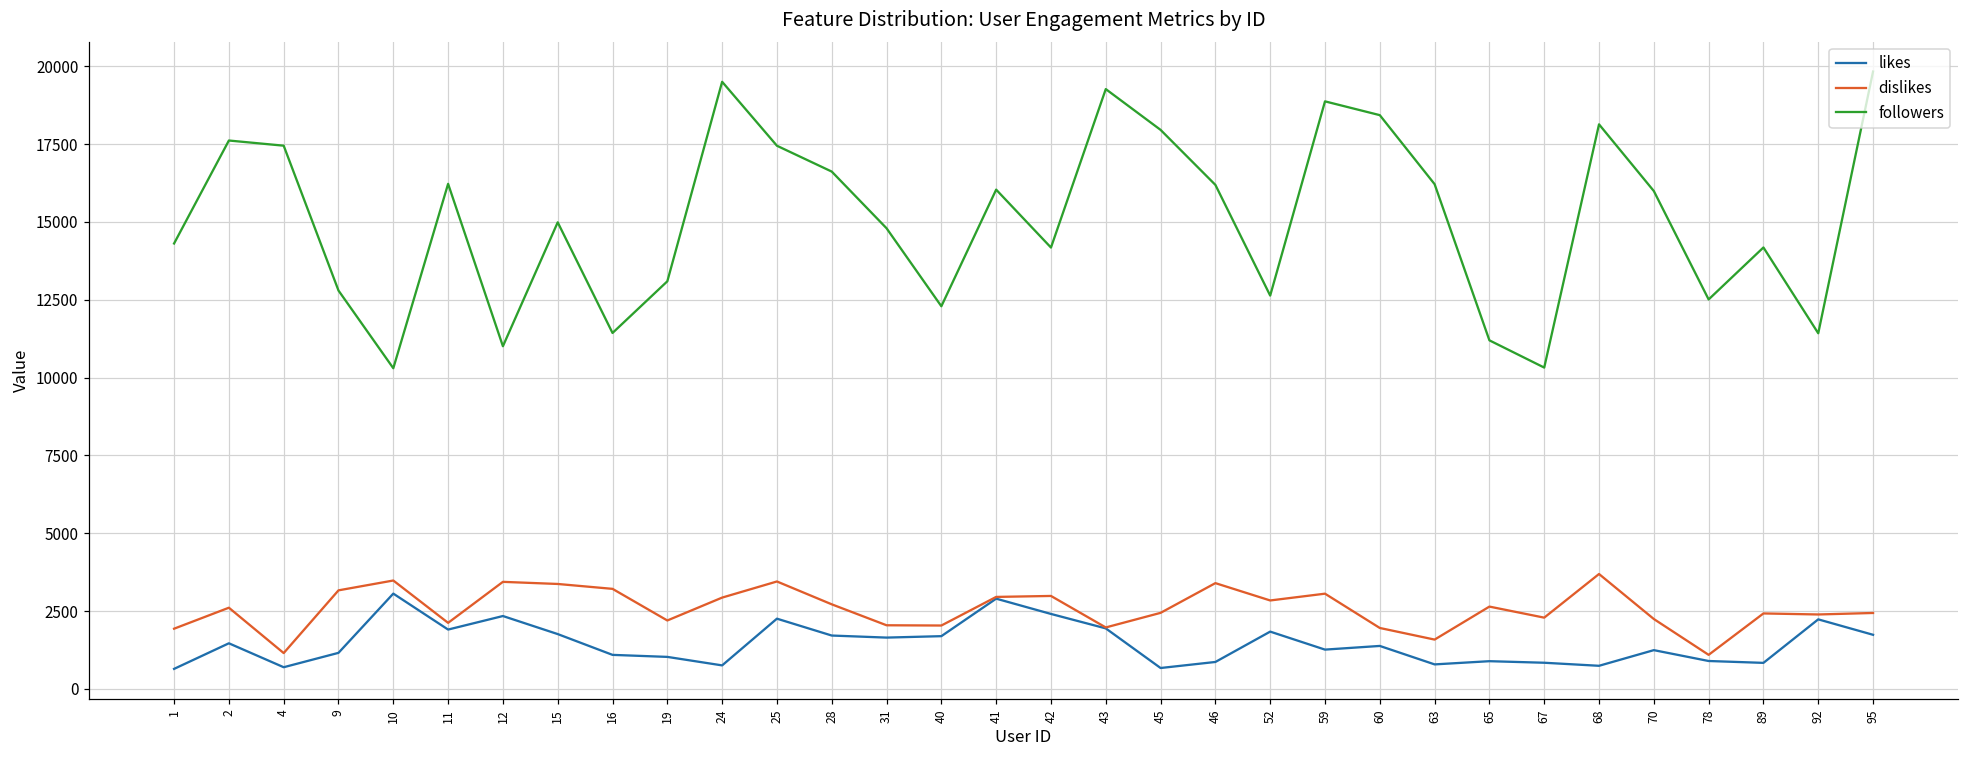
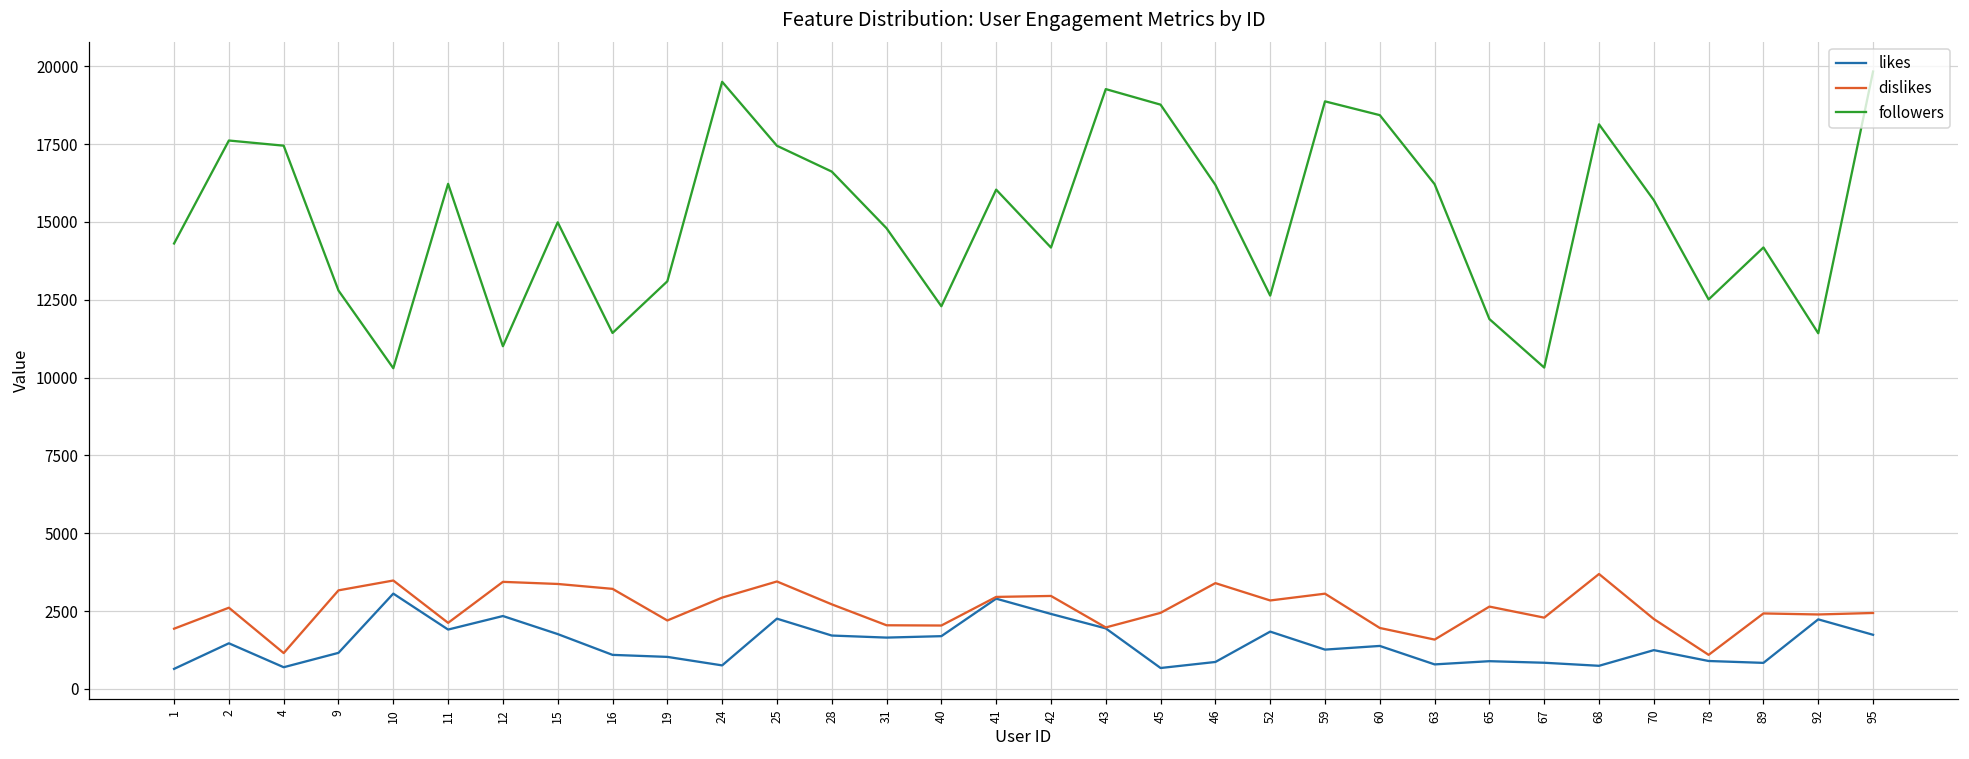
followers, 45: 18000 -> 18800
followers, 65: 11200 -> 11900
followers, 70: 16000 -> 15700
